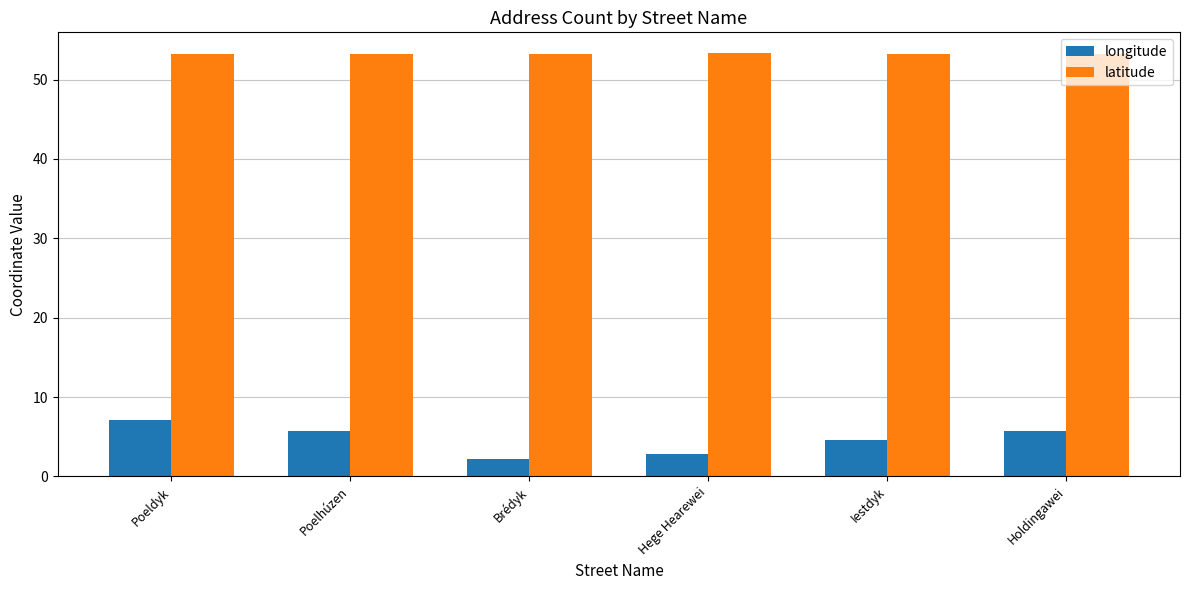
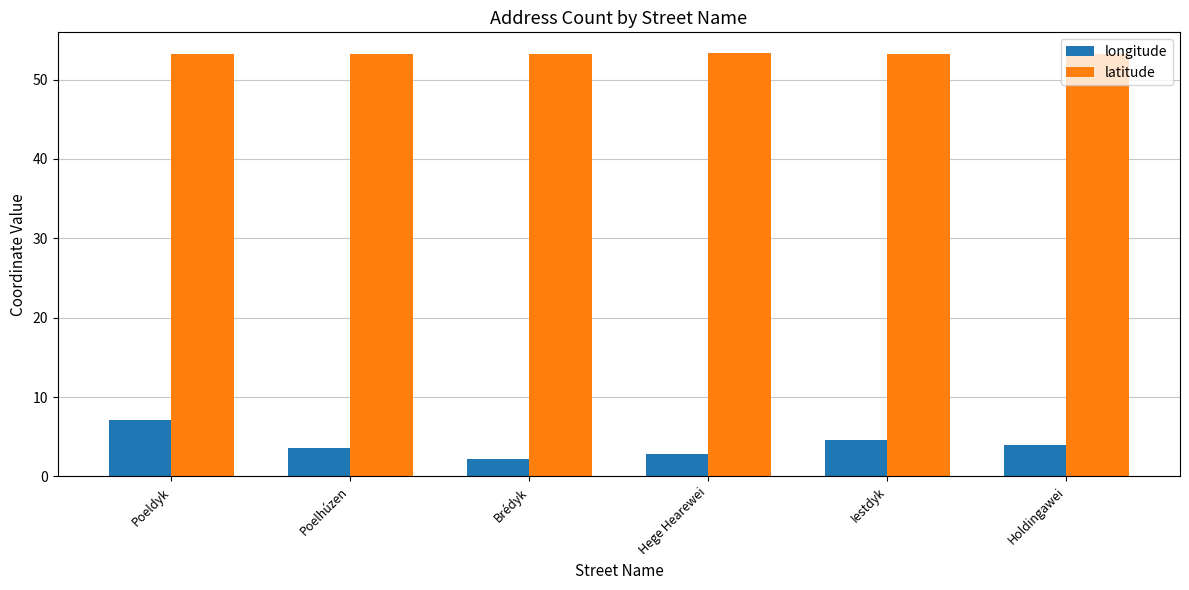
longitude, Poelhúzen: 6 -> 4
longitude, Holdingawei: 6 -> 4
